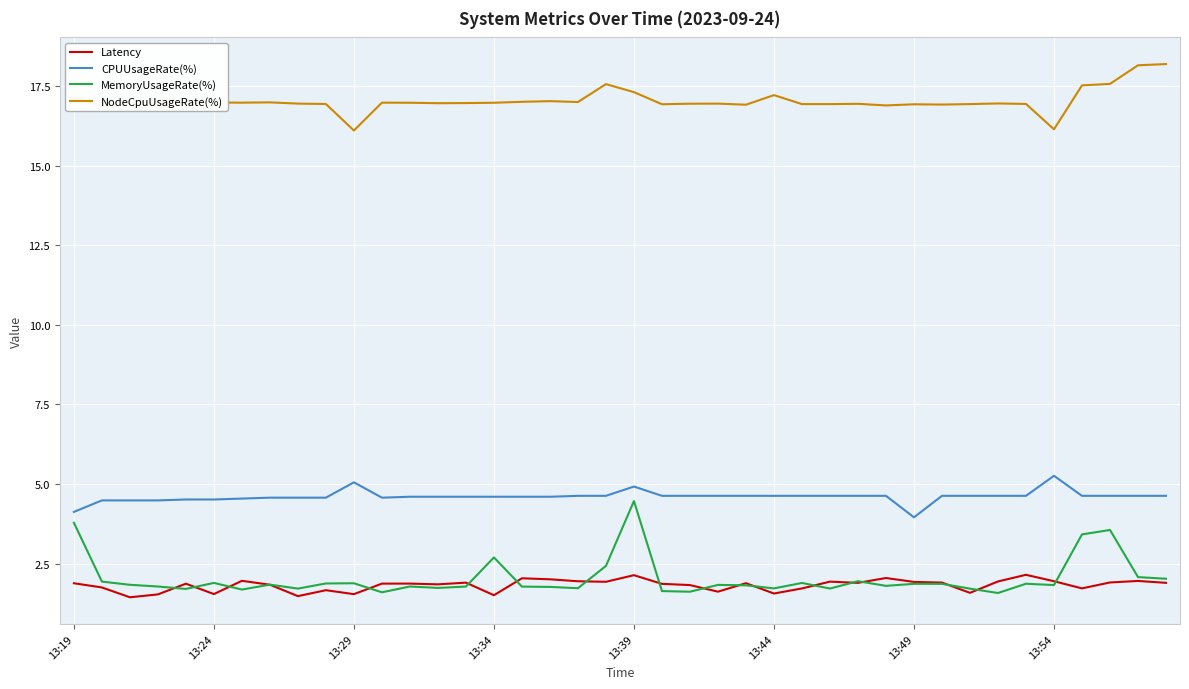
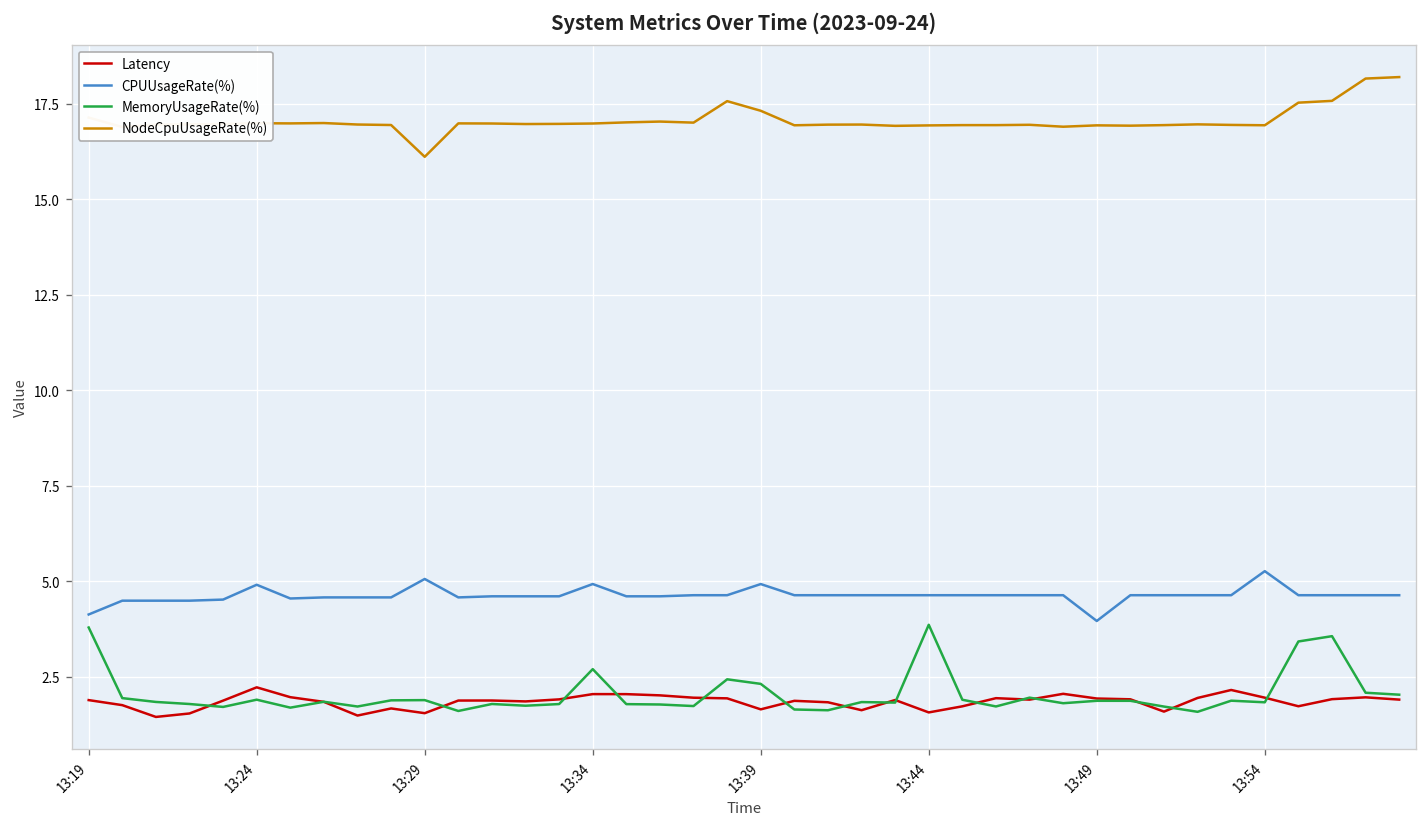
Latency, 13:24: 1.5 -> 2.2
CPUUsageRate(%), 13:24: 4.5 -> 4.9
Latency, 13:34: 1.5 -> 2.0
CPUUsageRate(%), 13:34: 4.6 -> 4.9
Latency, 13:39: 2.1 -> 1.6
MemoryUsageRate(%), 13:39: 4.5 -> 2.3
MemoryUsageRate(%), 13:44: 1.7 -> 3.9
NodeCpuUsageRate(%), 13:44: 17.2 -> 16.9
NodeCpuUsageRate(%), 13:54: 16.1 -> 16.9
